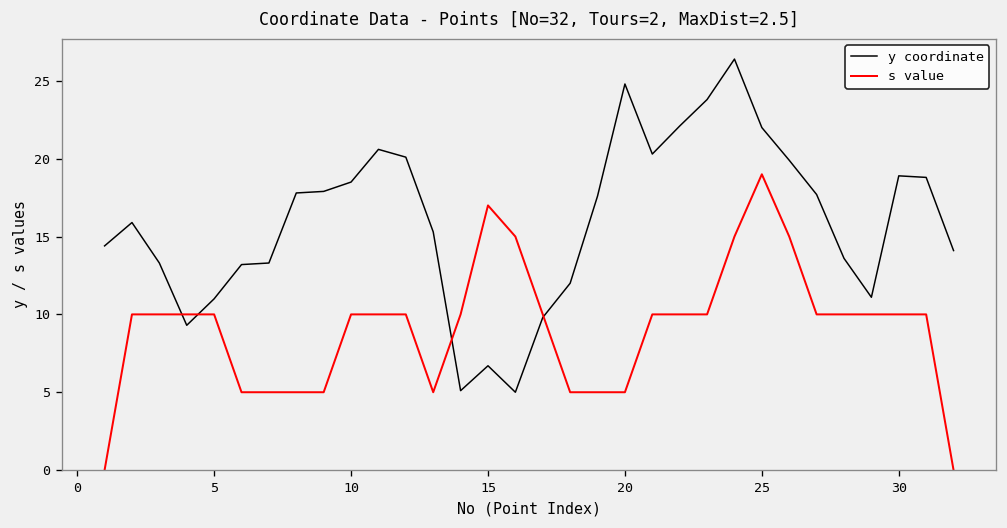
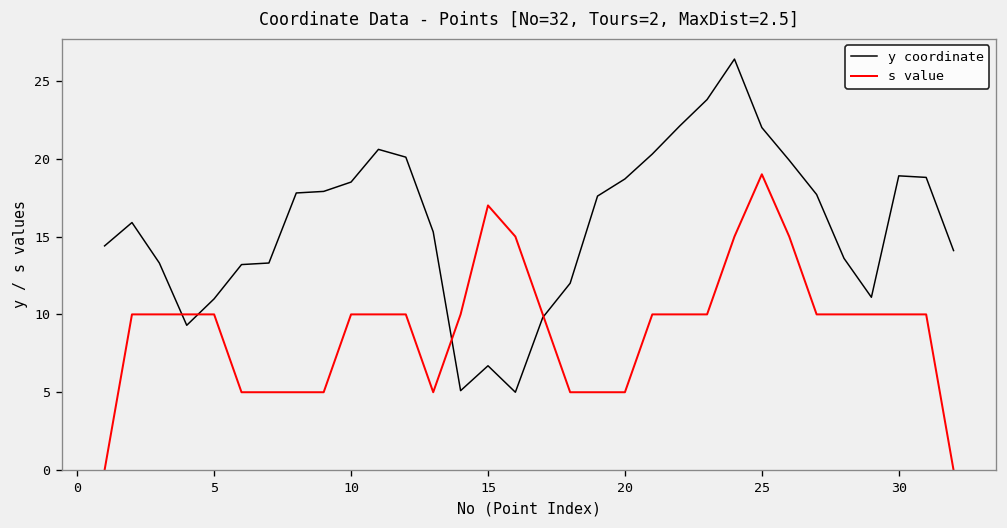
y coordinate, 20: 24.8 -> 18.7
